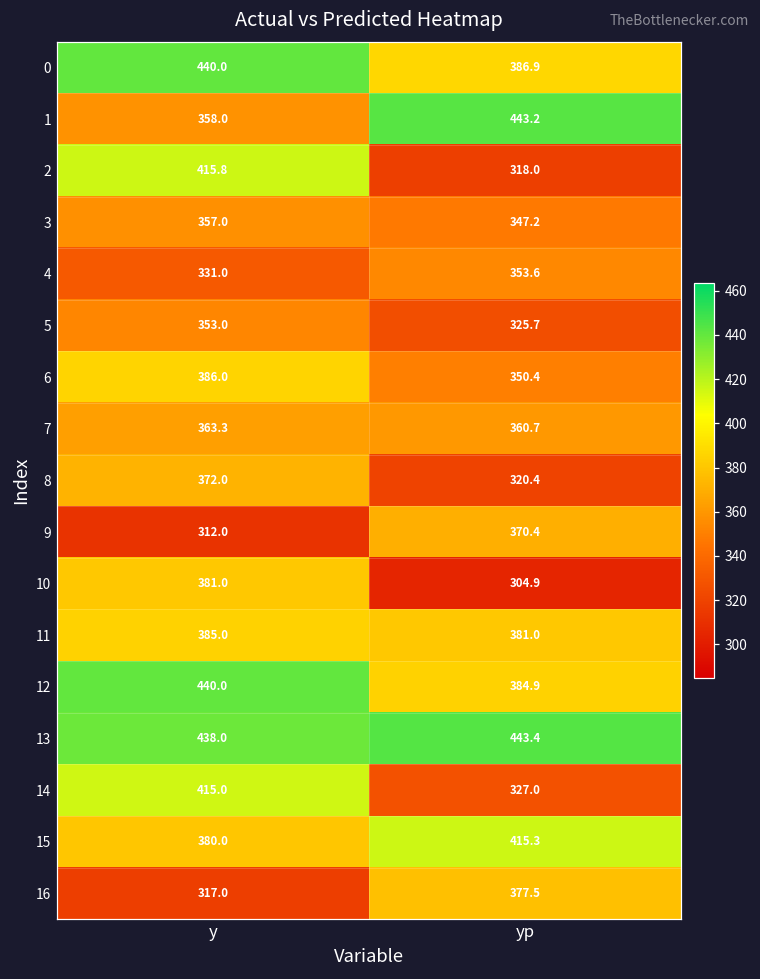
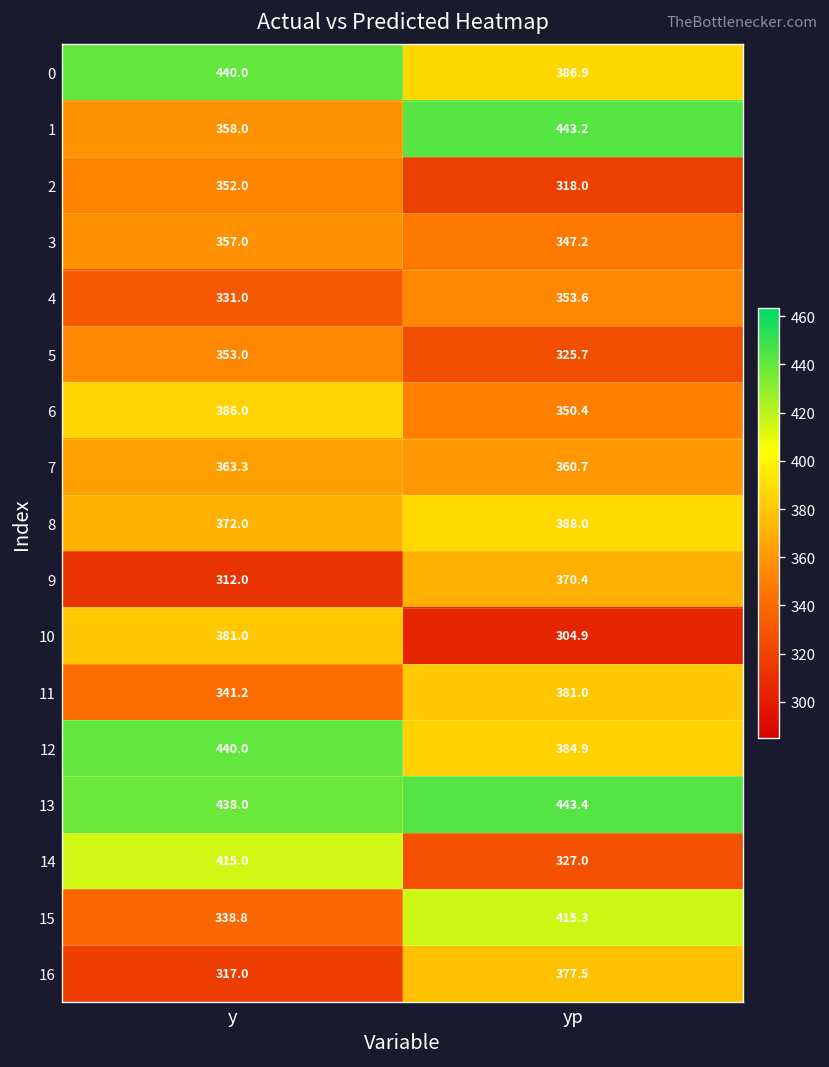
2, y: 415.8 -> 352.0
8, yp: 320.4 -> 388.0
11, y: 385.0 -> 341.2
15, y: 380.0 -> 338.8
